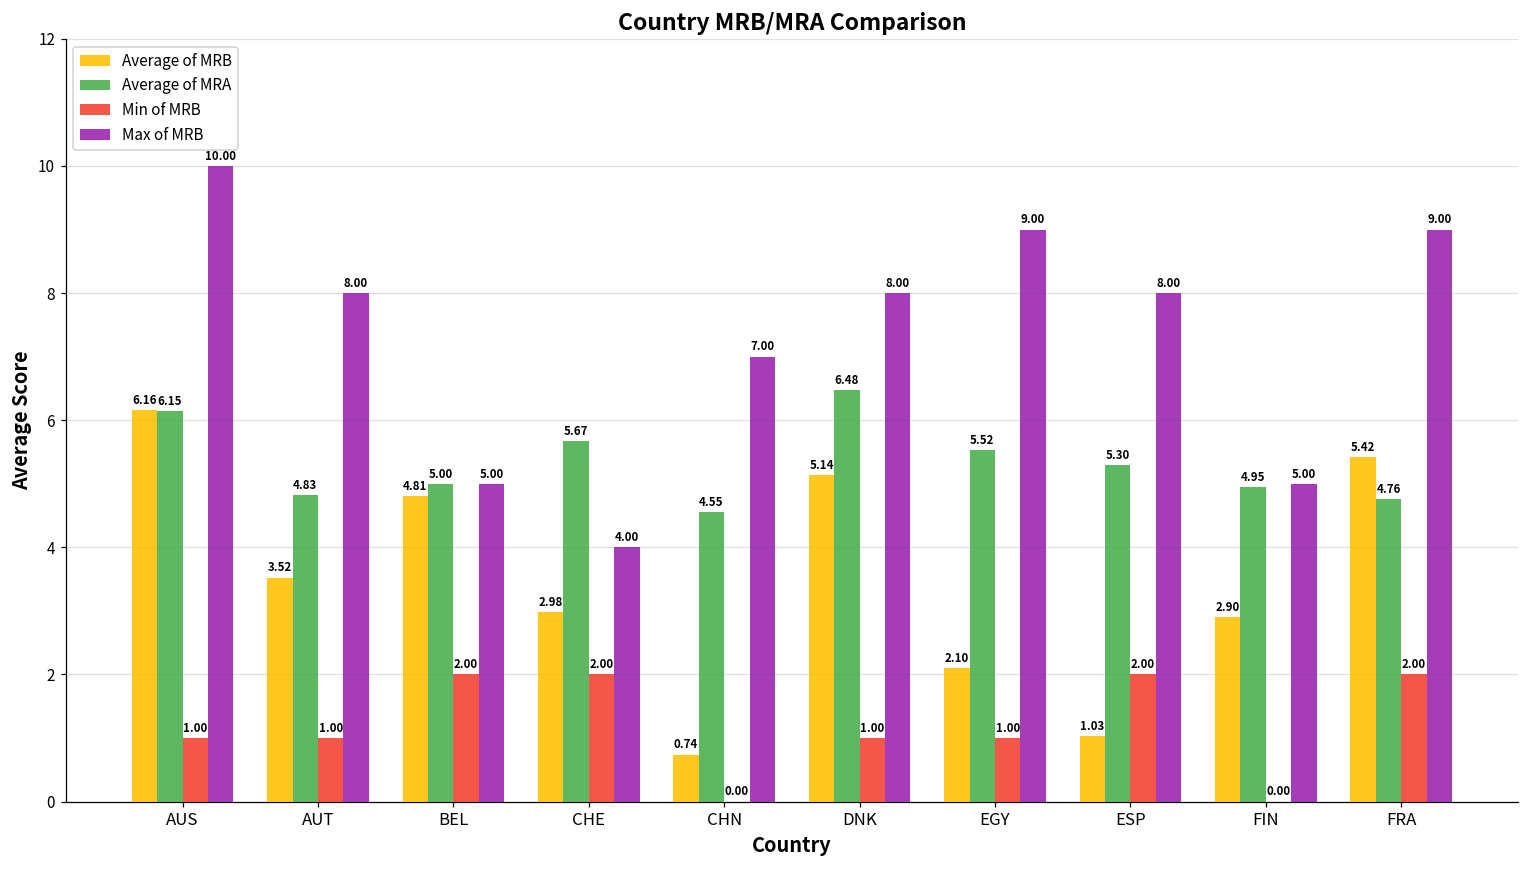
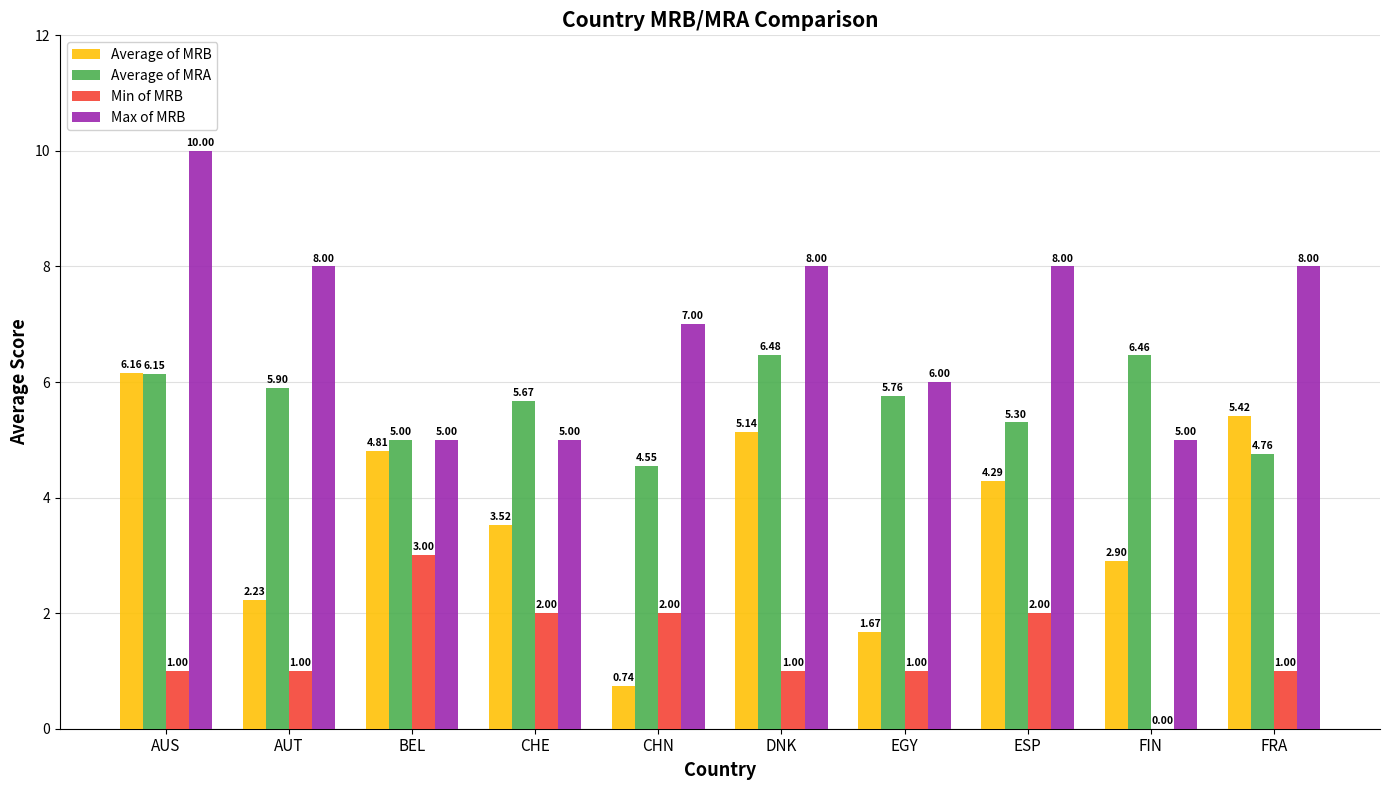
Average of MRB, AUT: 3.52 -> 2.23
Average of MRA, AUT: 4.83 -> 5.90
Min of MRB, BEL: 2.00 -> 3.00
Average of MRB, CHE: 2.98 -> 3.52
Max of MRB, CHE: 4.00 -> 5.00
Min of MRB, CHN: 0.00 -> 2.00
Average of MRB, EGY: 2.10 -> 1.67
Average of MRA, EGY: 5.52 -> 5.76
Max of MRB, EGY: 9.00 -> 6.00
Average of MRB, ESP: 1.03 -> 4.29
Average of MRA, FIN: 4.95 -> 6.46
Min of MRB, FRA: 2.00 -> 1.00
Max of MRB, FRA: 9.00 -> 8.00
